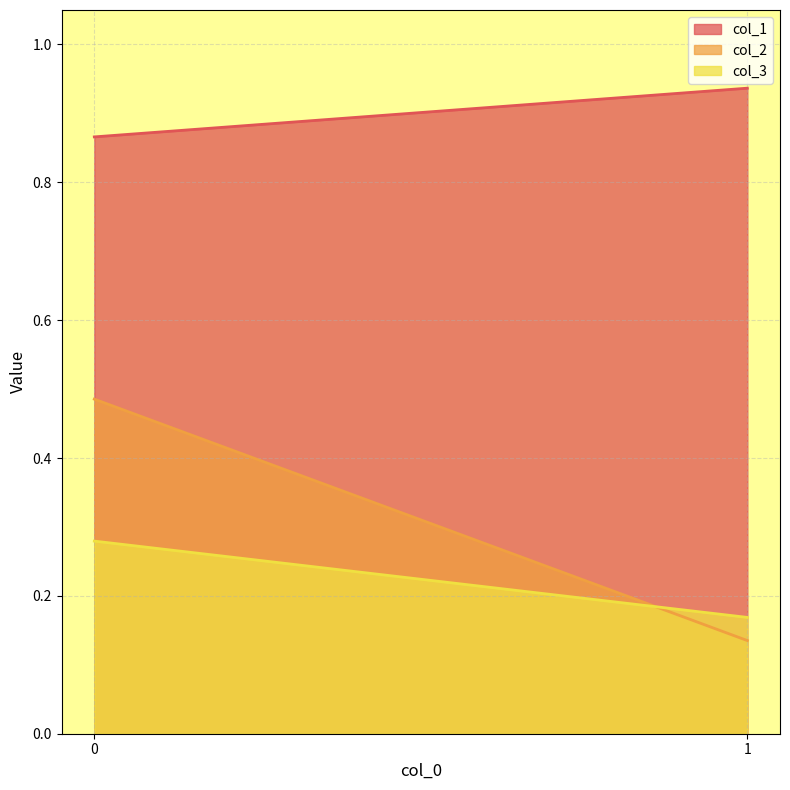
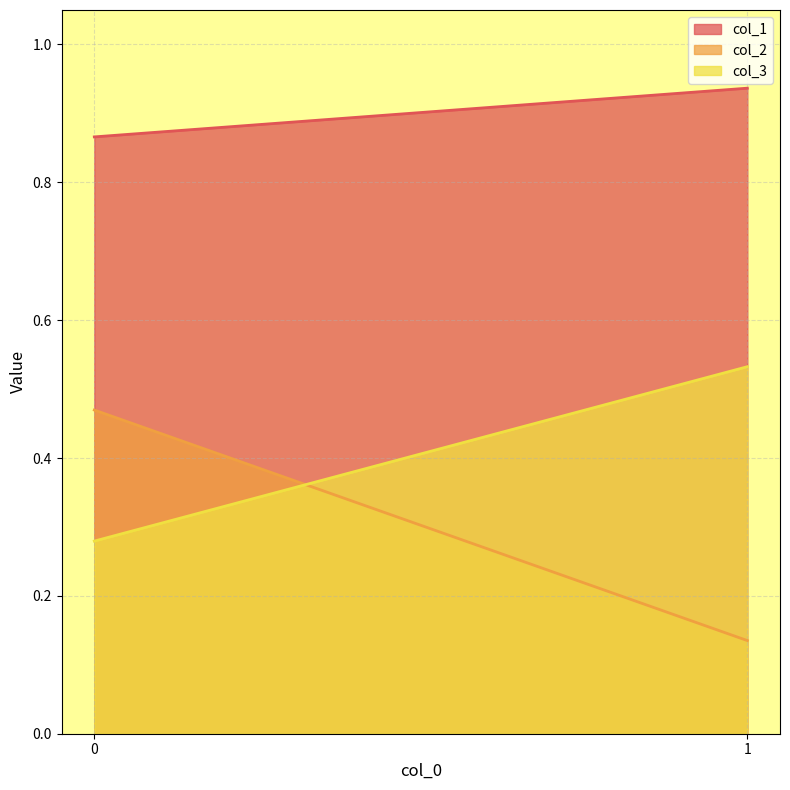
col_2, 0: 0.49 -> 0.47
col_3, 1: 0.17 -> 0.53
